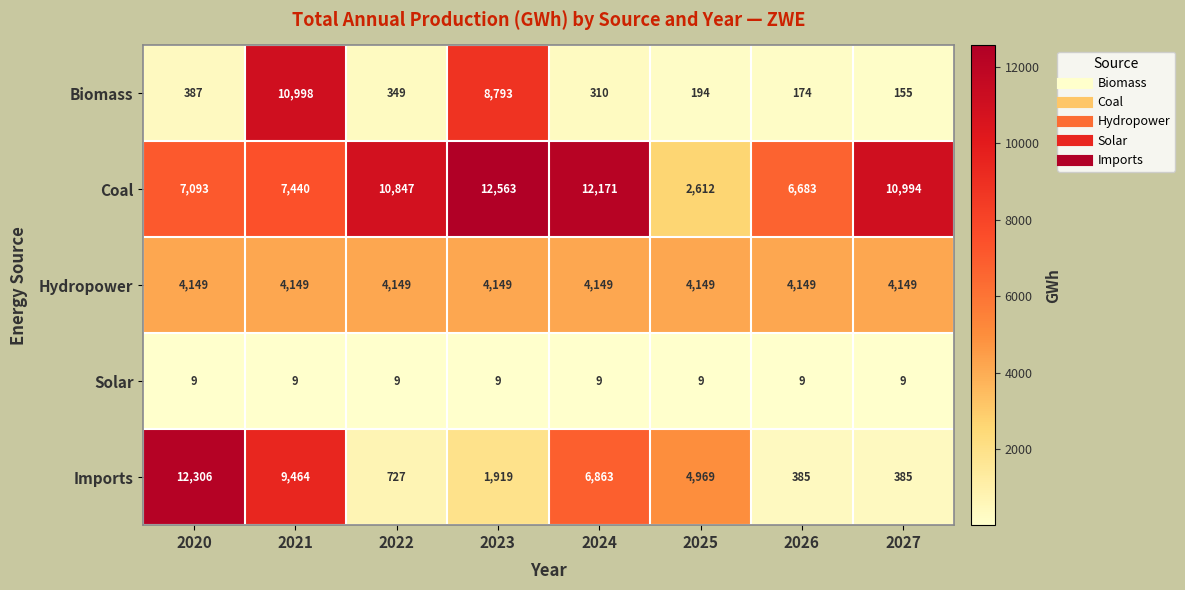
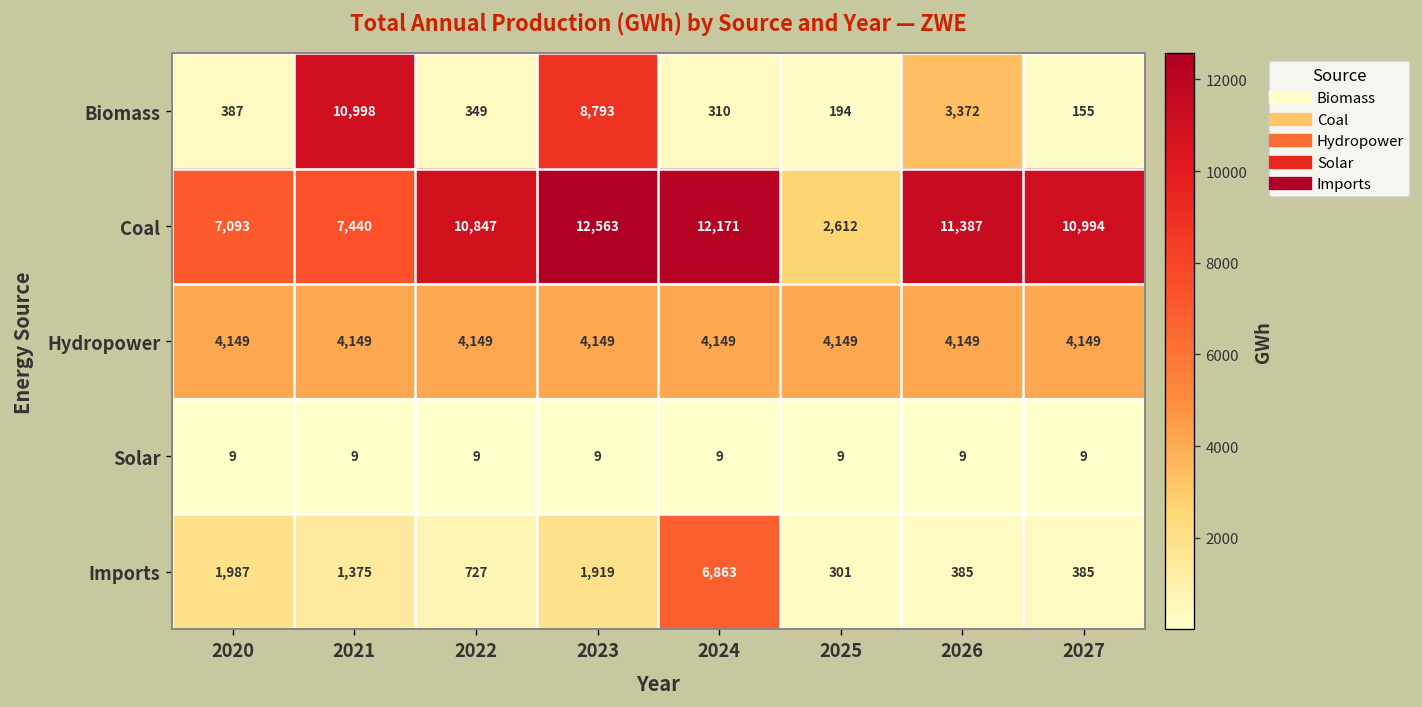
Biomass, 2026: 174 -> 3,372
Coal, 2026: 6,683 -> 11,387
Imports, 2020: 12,306 -> 1,987
Imports, 2021: 9,464 -> 1,375
Imports, 2025: 4,969 -> 301
